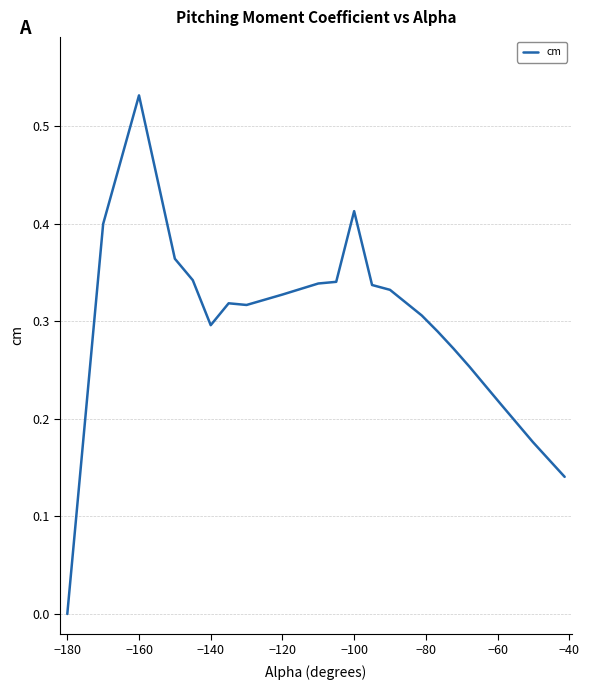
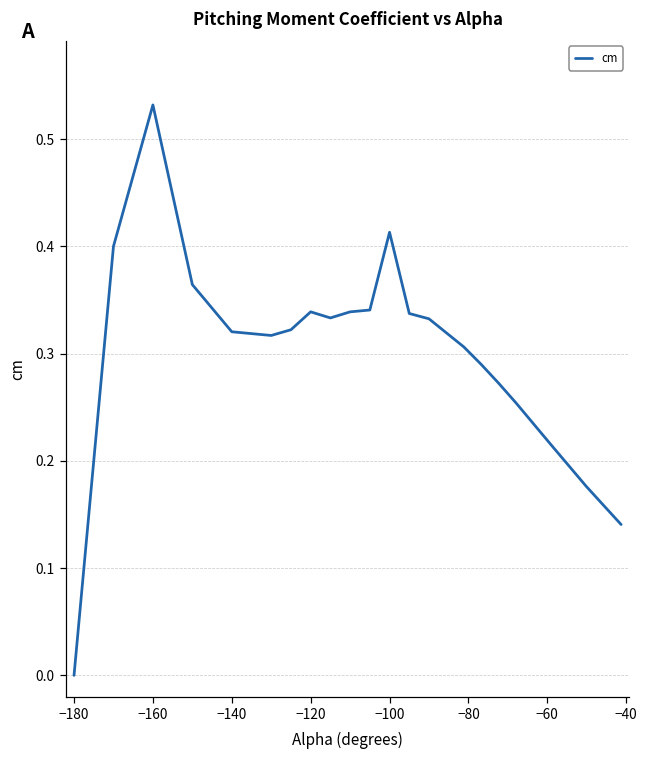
−140: 0.30 -> 0.32
−120: 0.33 -> 0.34
